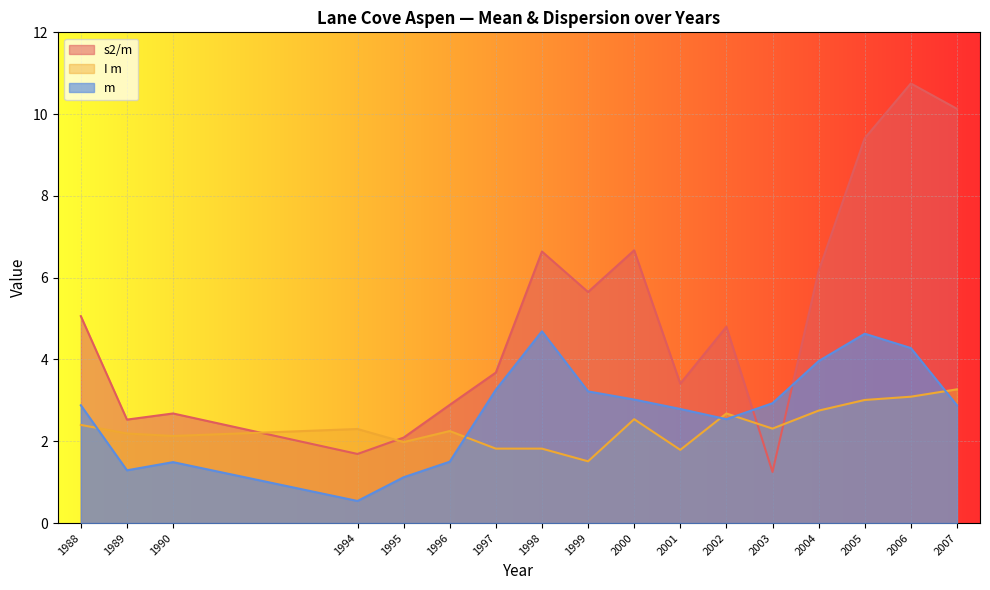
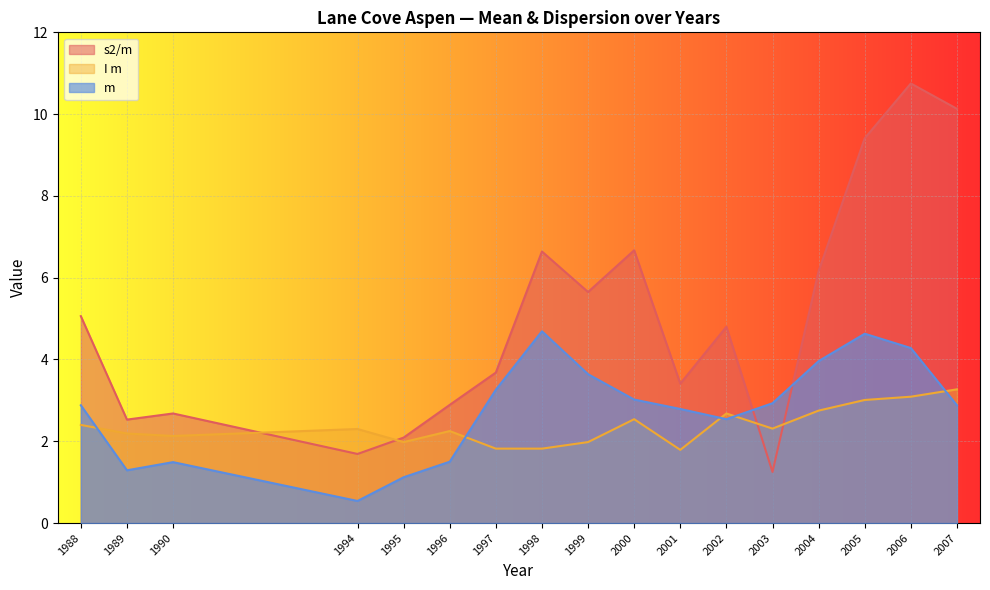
I m, 1999: 1.5 -> 2.0
m, 1999: 3.2 -> 3.6
